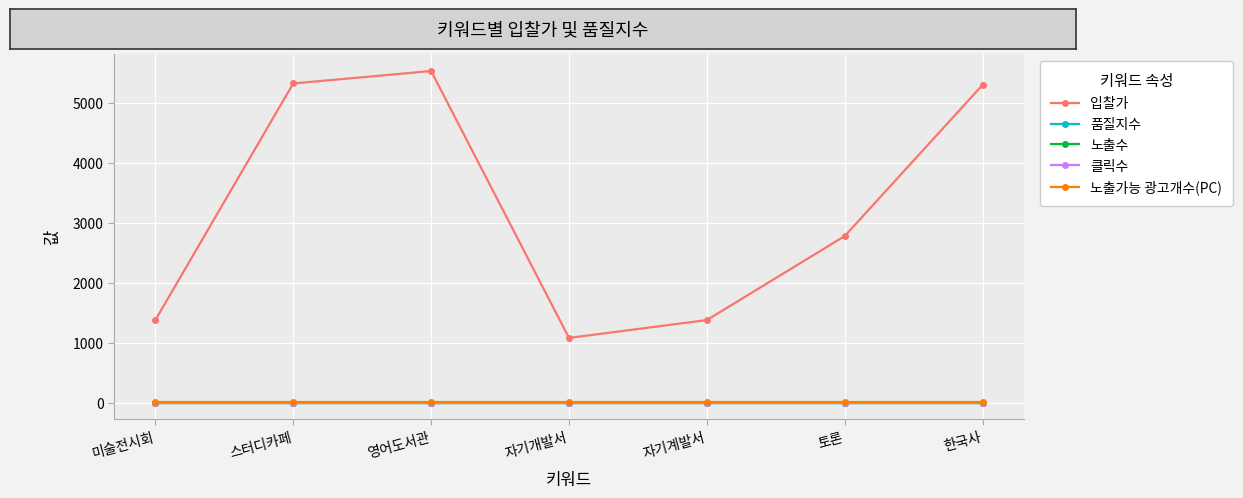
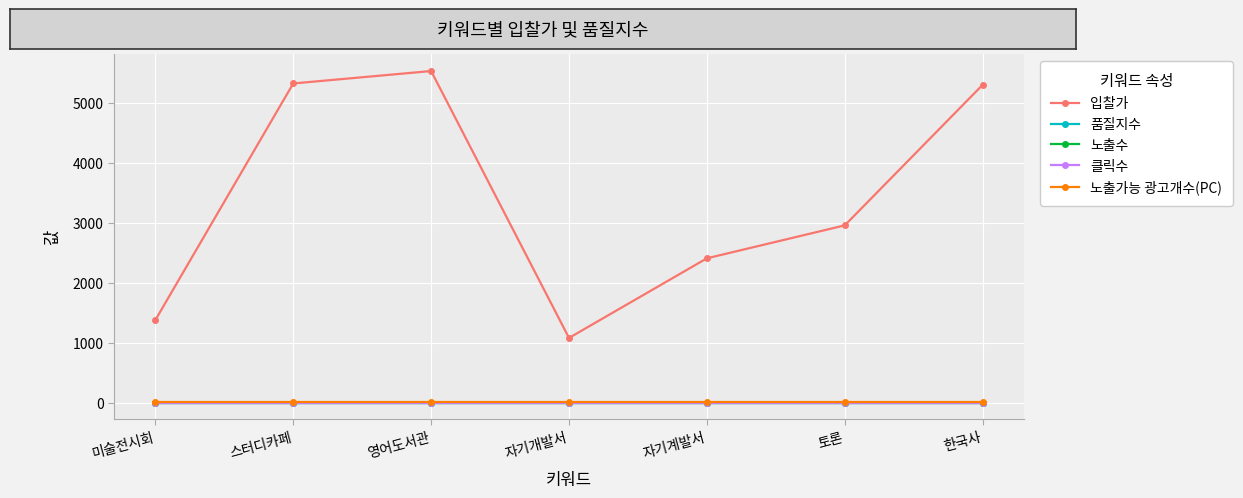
입찰가, 자기계발서: 1400 -> 2400
입찰가, 토론: 2800 -> 3000
